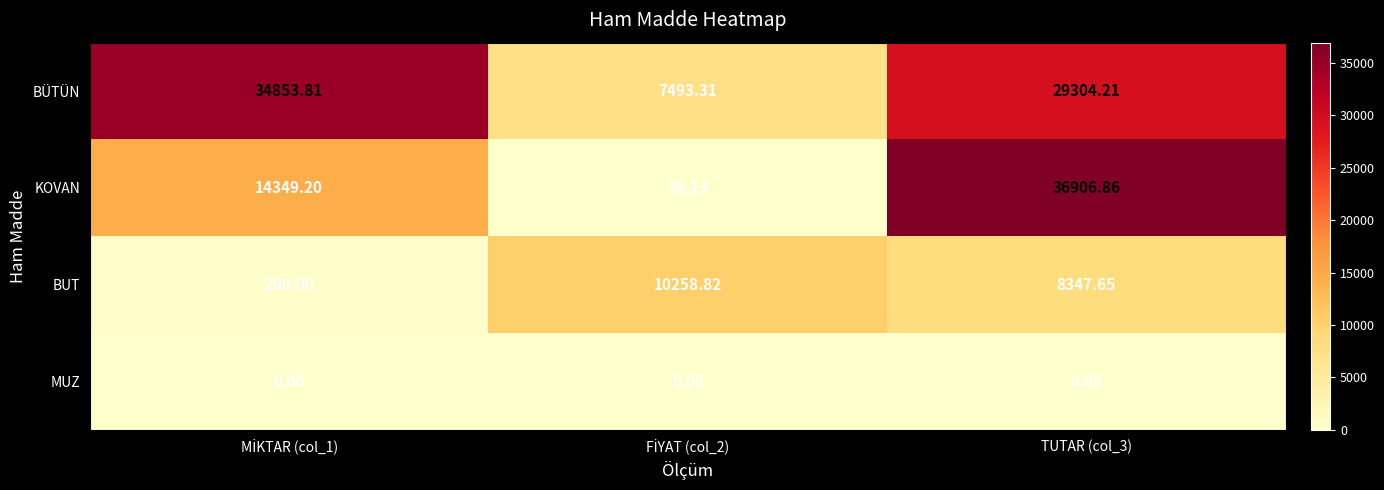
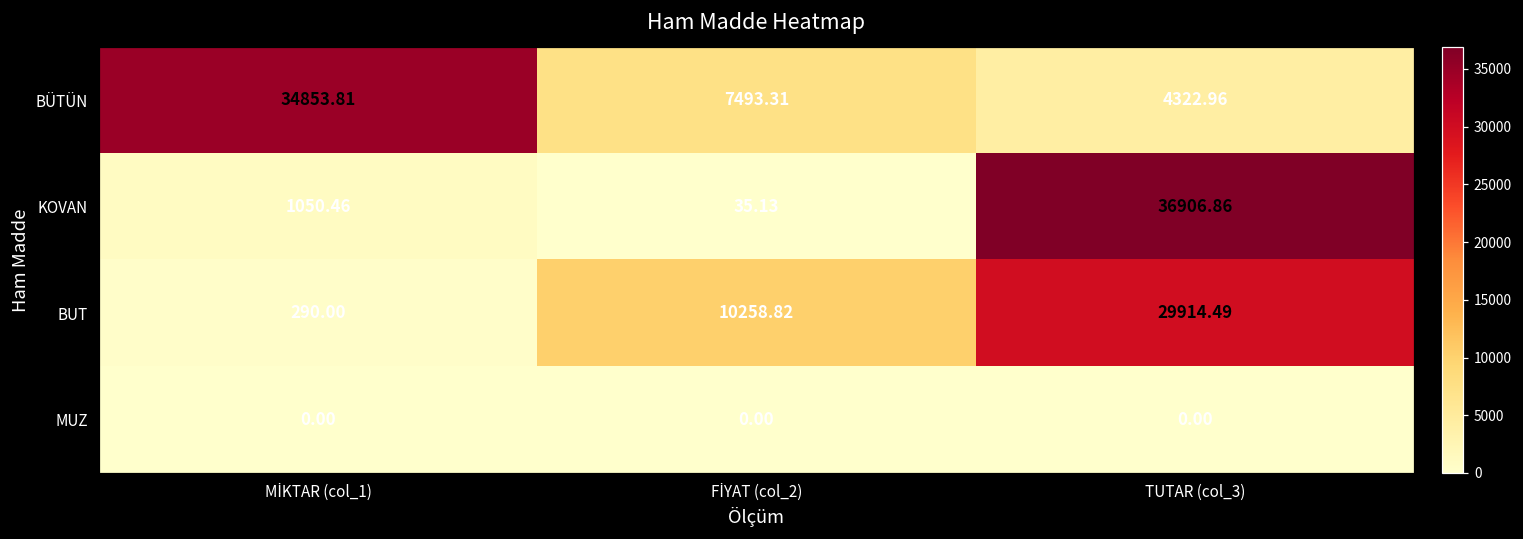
BÜTÜN, TUTAR (col_3): 29304.21 -> 4322.96
KOVAN, MİKTAR (col_1): 14349.20 -> 1050.46
BUT, TUTAR (col_3): 8347.65 -> 29914.49
